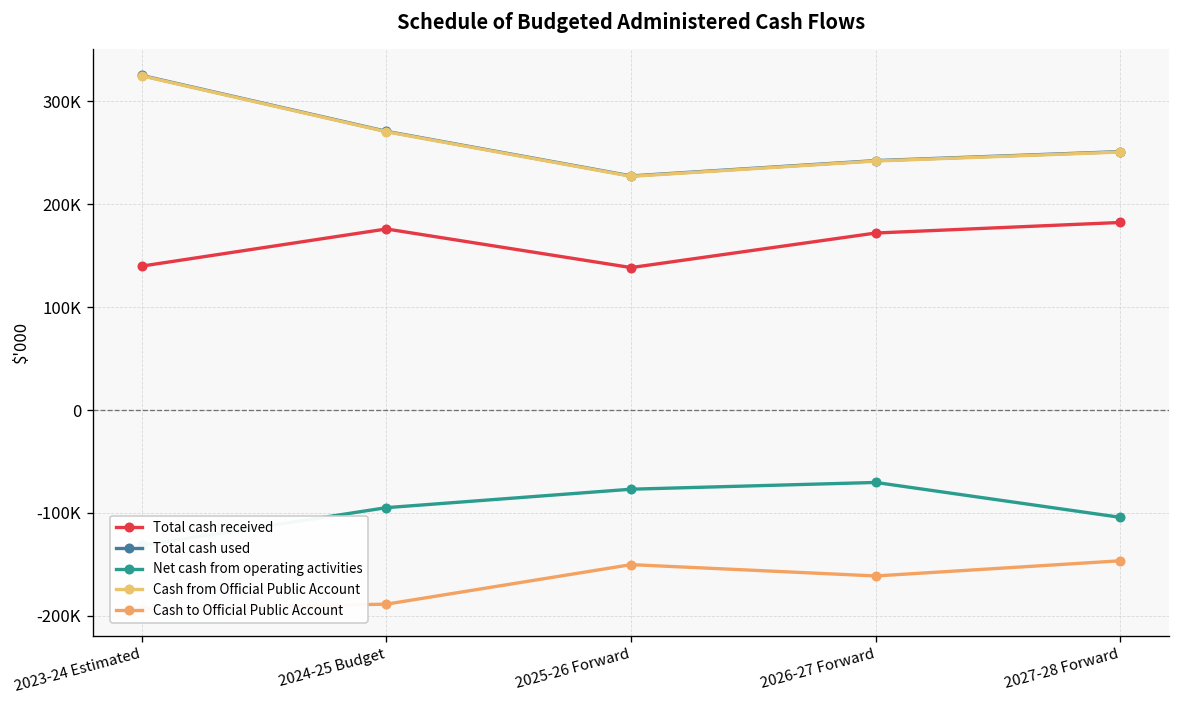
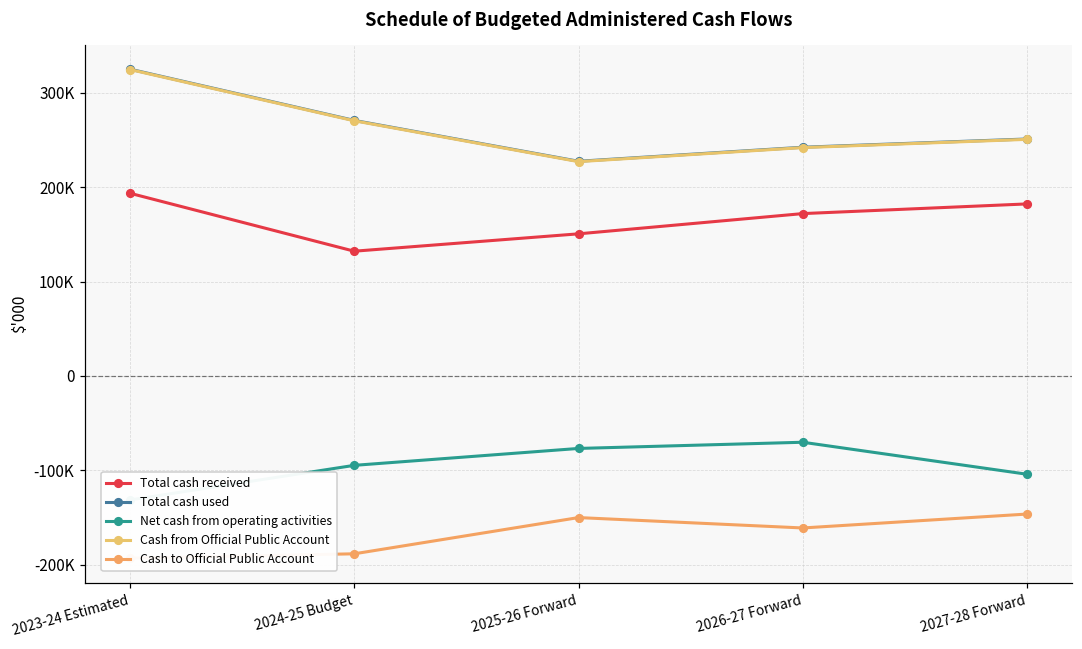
Total cash received, 2023-24 Estimated: 140000 -> 190000
Total cash received, 2024-25 Budget: 180000 -> 130000
Total cash received, 2025-26 Forward: 140000 -> 150000
